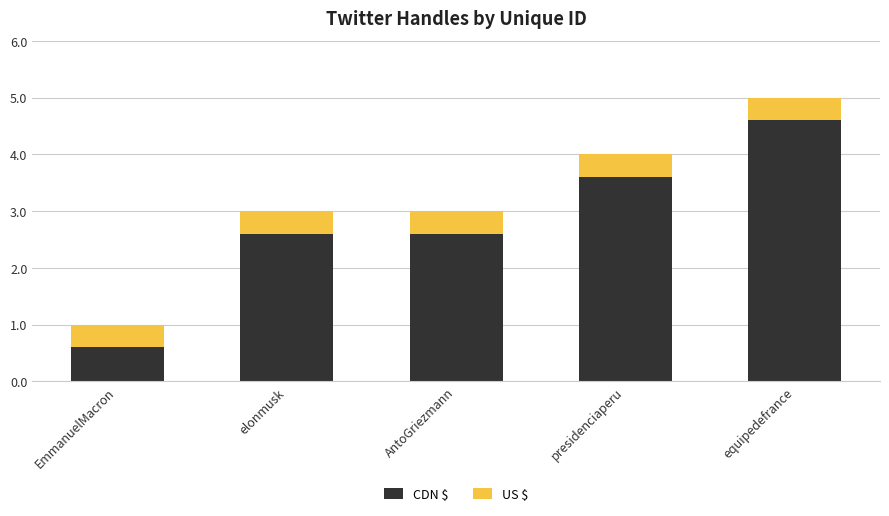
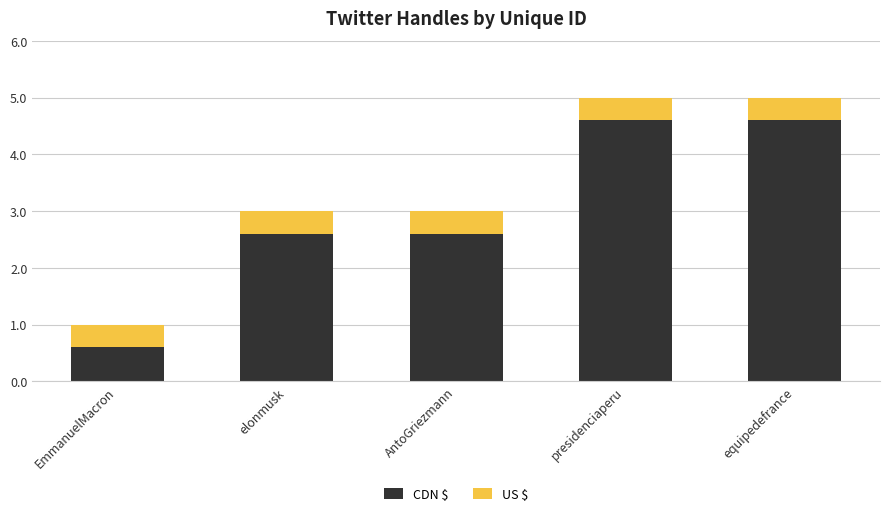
CDN $, presidenciaperu: 3.6 -> 4.6
